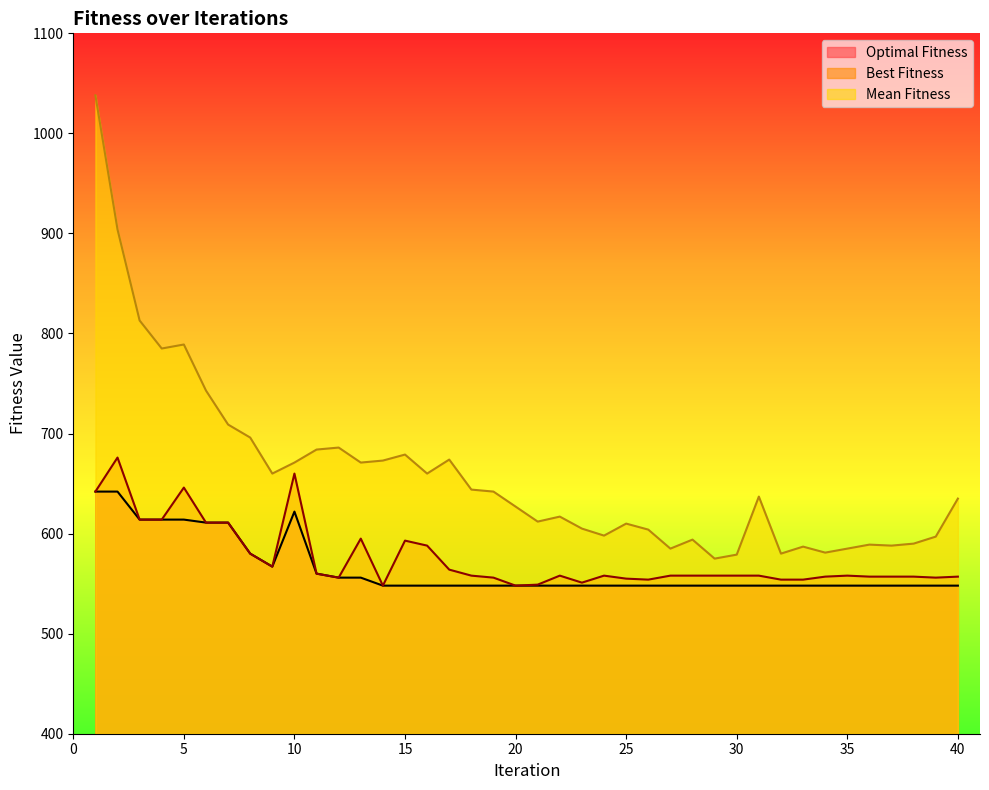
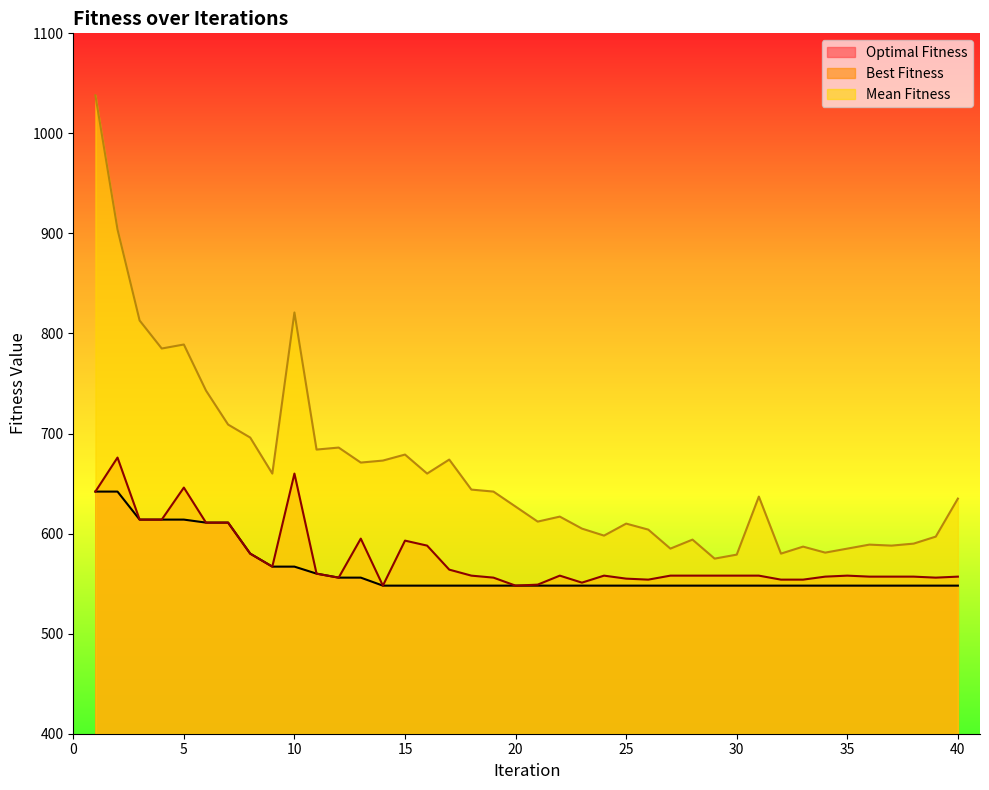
Optimal Fitness, 10: 622 -> 567
Mean Fitness, 10: 671 -> 821
